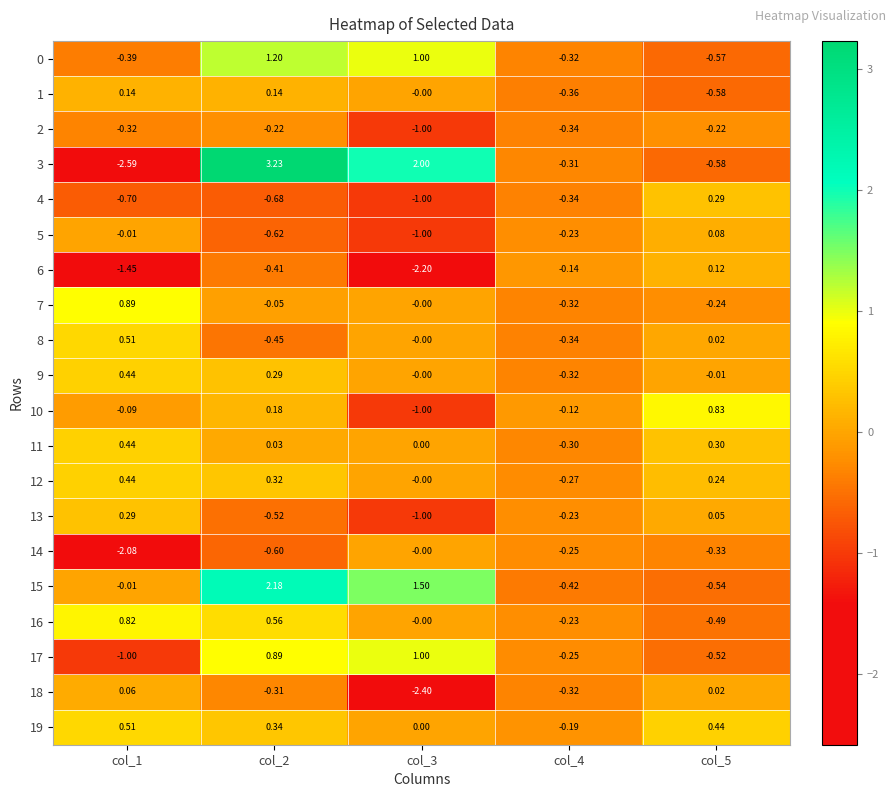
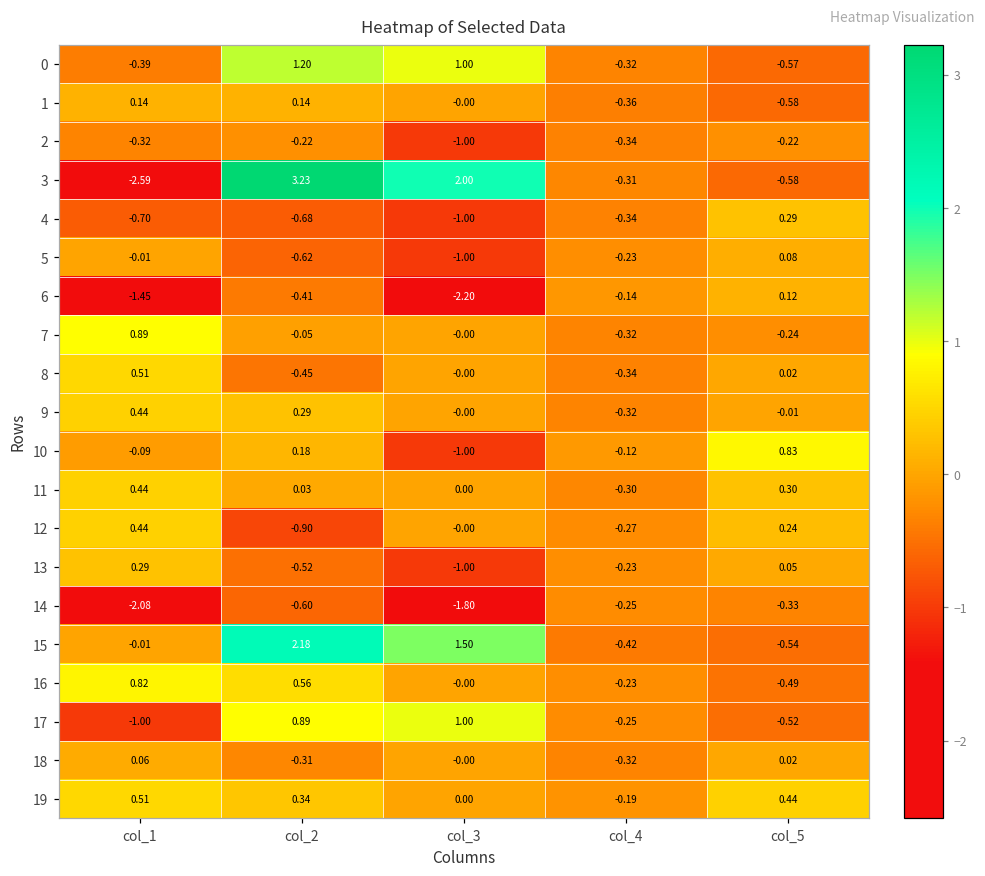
12, col_2: 0.32 -> -0.90
14, col_3: -0.00 -> -1.80
18, col_3: -2.40 -> -0.00
